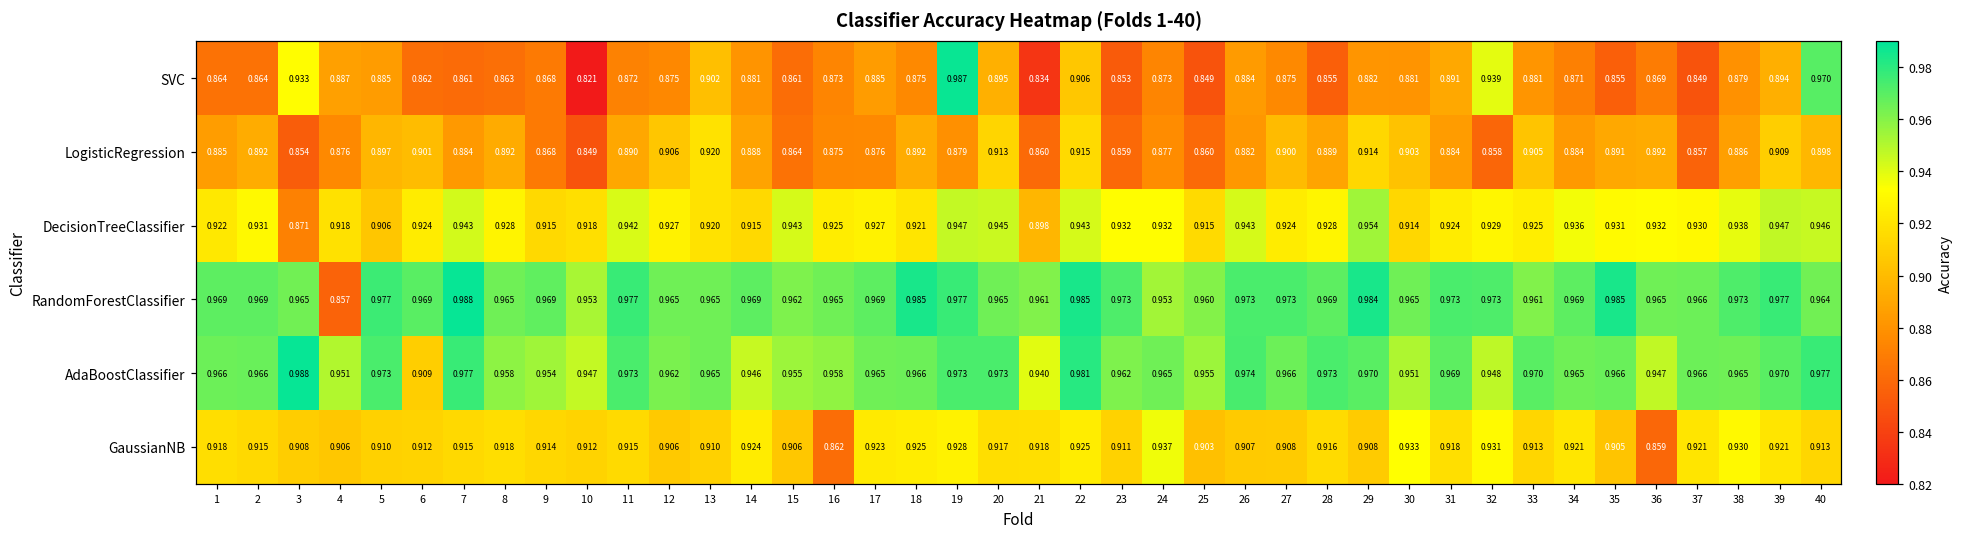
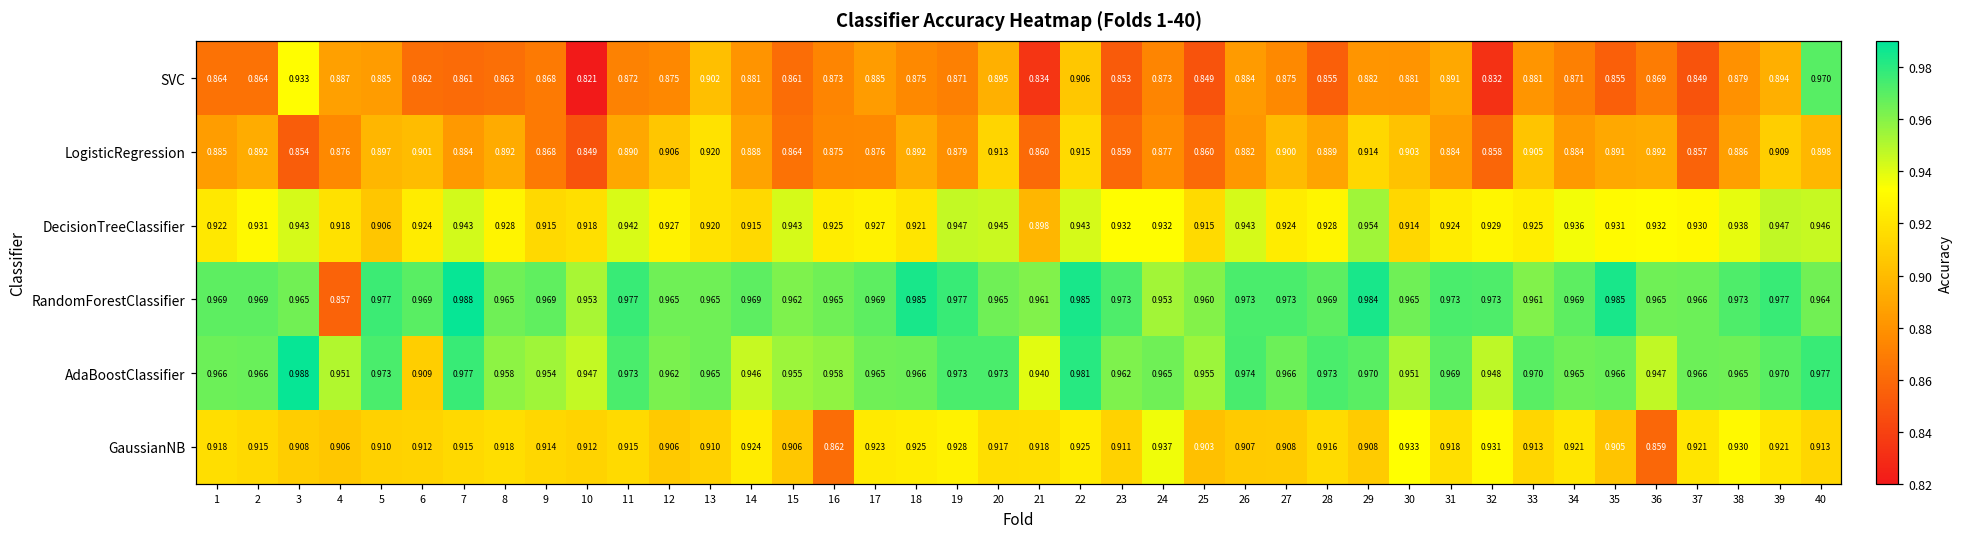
SVC, 19: 0.987 -> 0.871
SVC, 32: 0.939 -> 0.832
DecisionTreeClassifier, 3: 0.871 -> 0.943
